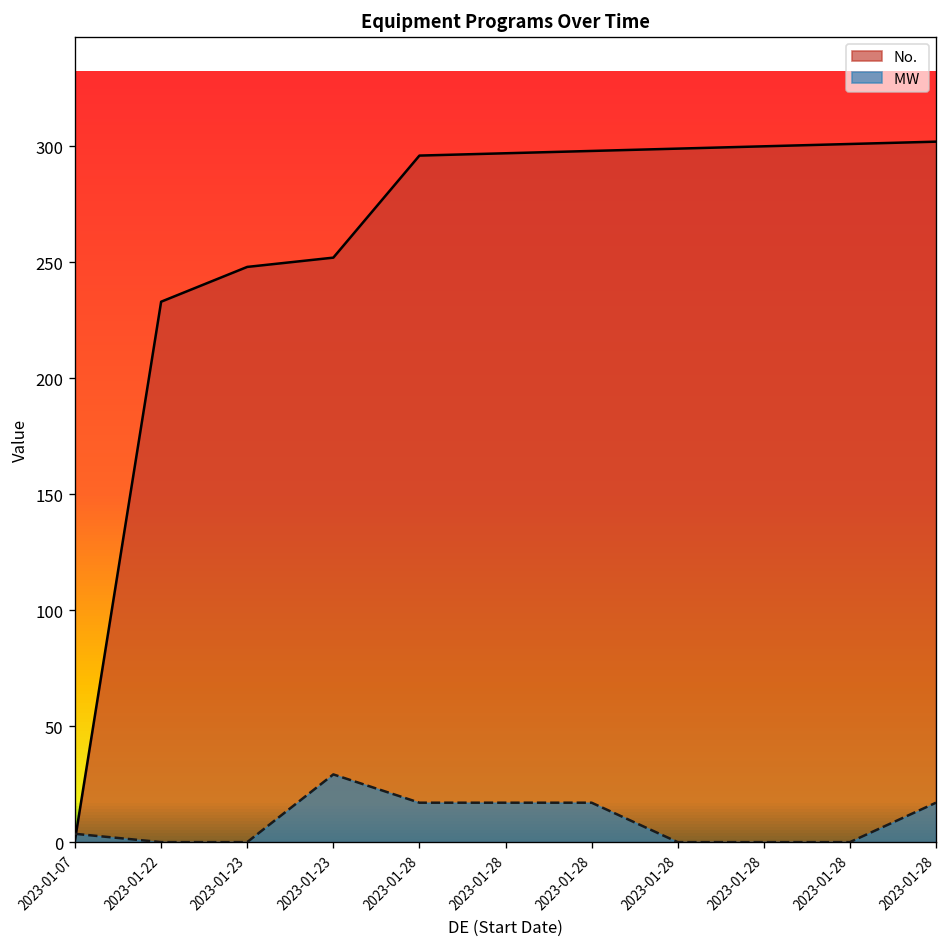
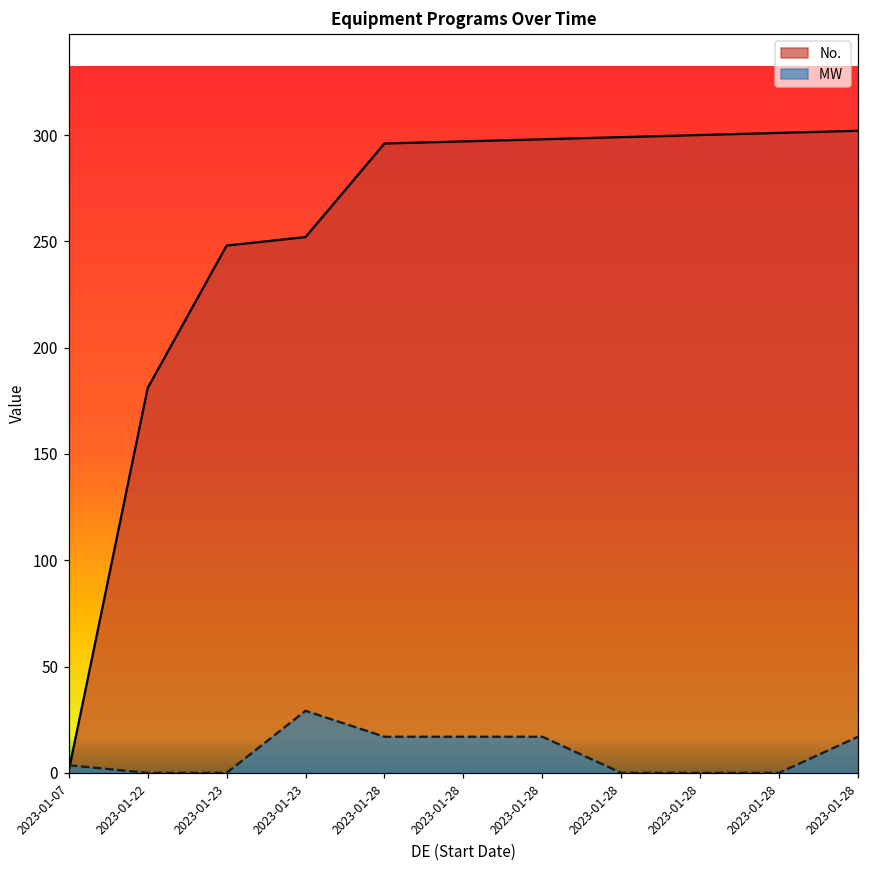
No., 2023-01-22: 233 -> 181
